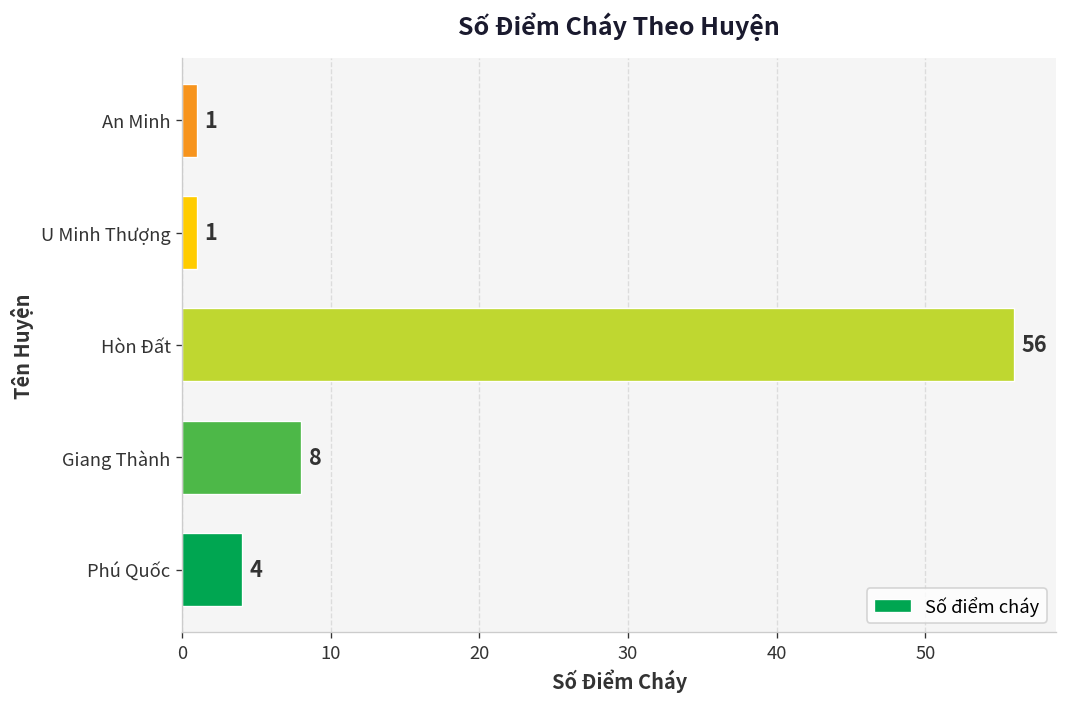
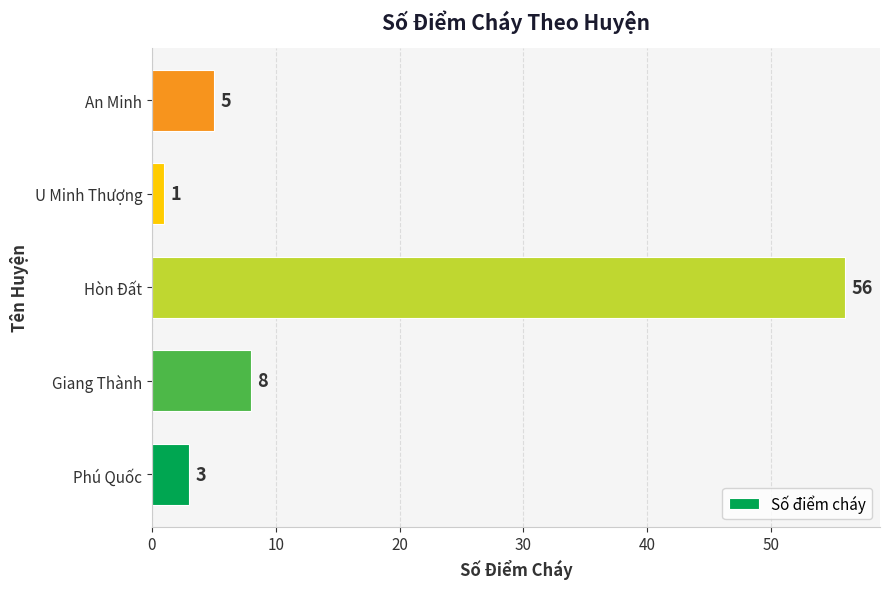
An Minh: 1 -> 5
Phú Quốc: 4 -> 3
